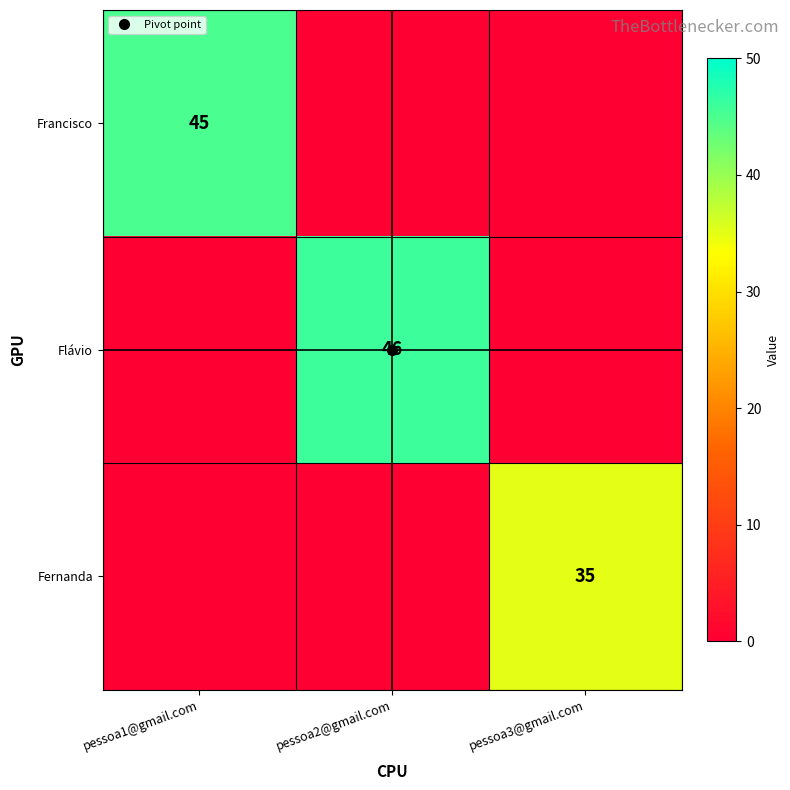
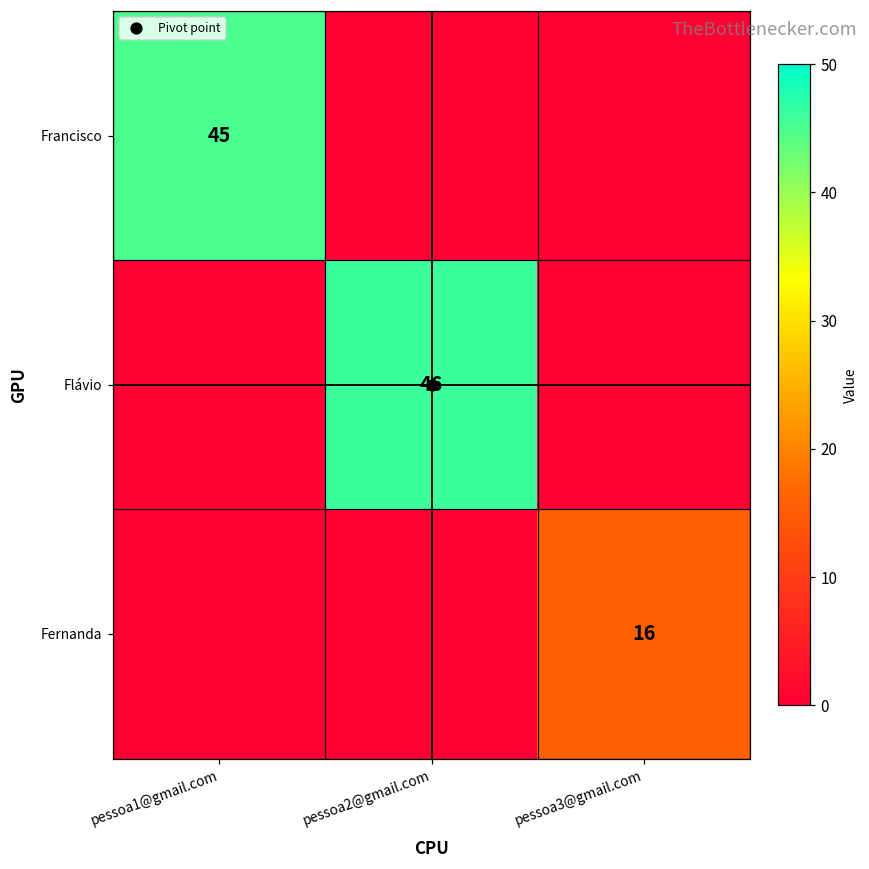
Fernanda, pessoa3@gmail.com: 35 -> 16
